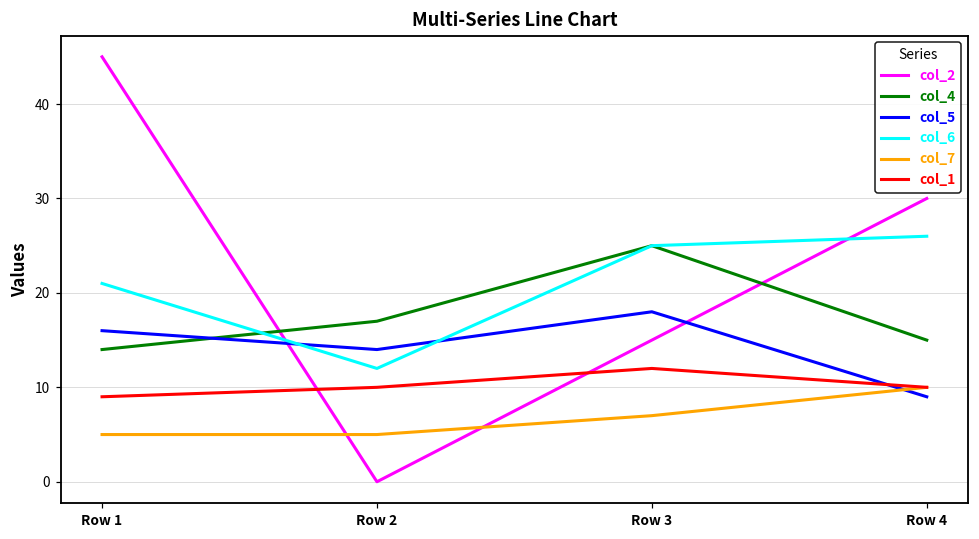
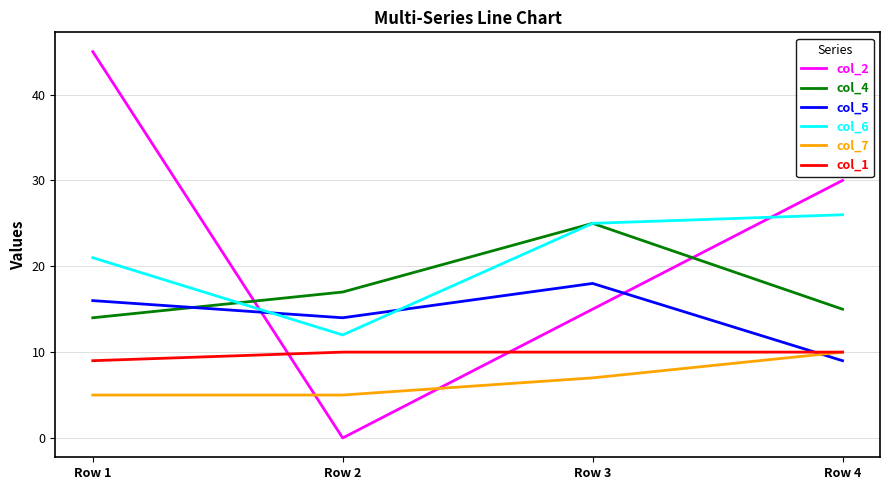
col_1, Row 3: 12 -> 10
